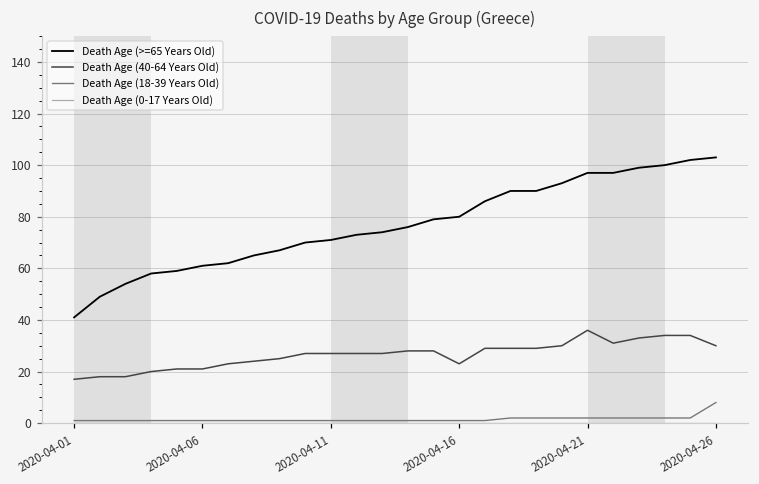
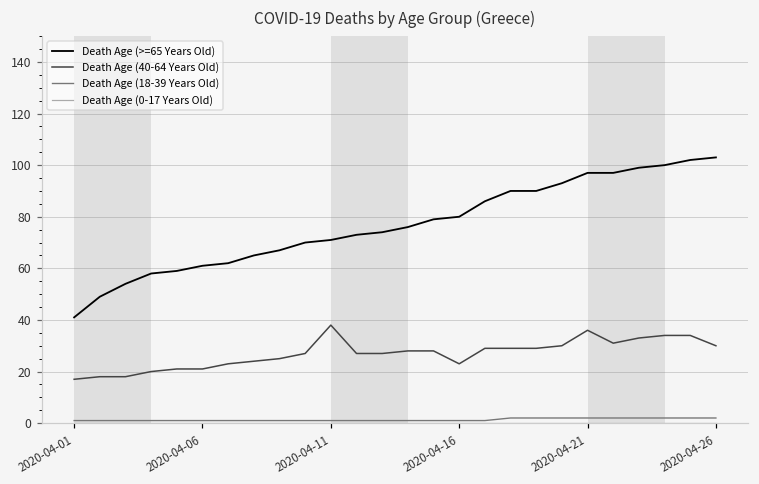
Death Age (40-64 Years Old), 2020-04-11: 27 -> 38
Death Age (18-39 Years Old), 2020-04-26: 8 -> 2
